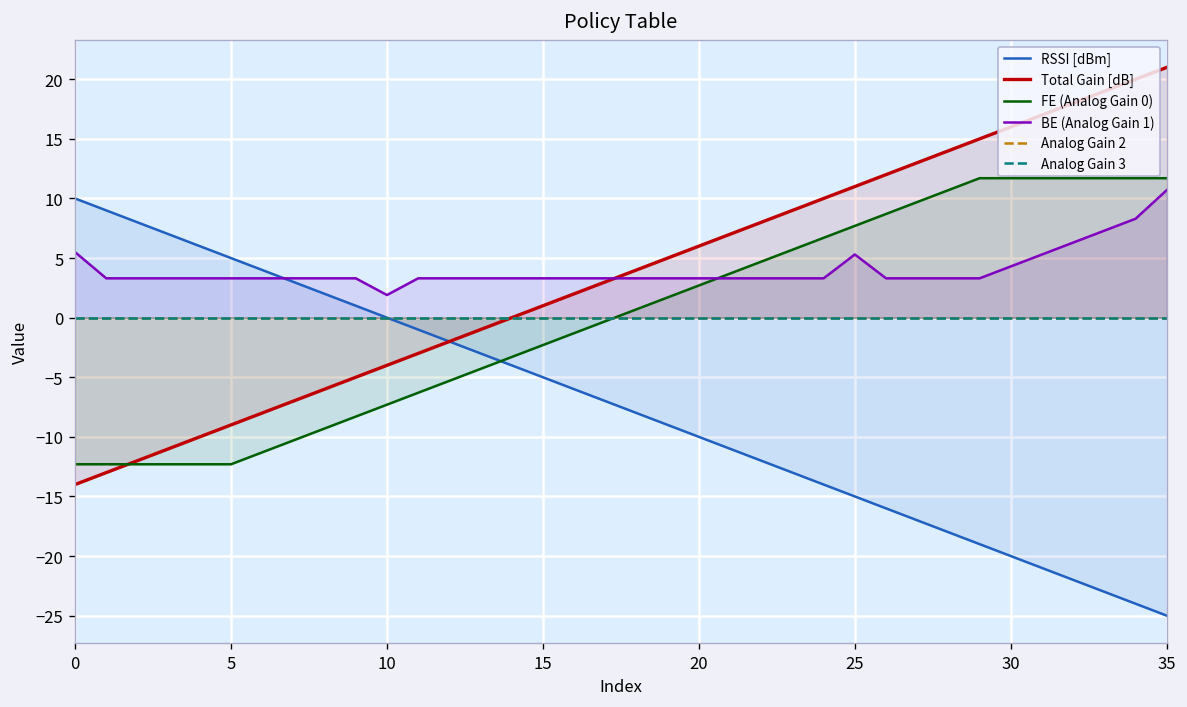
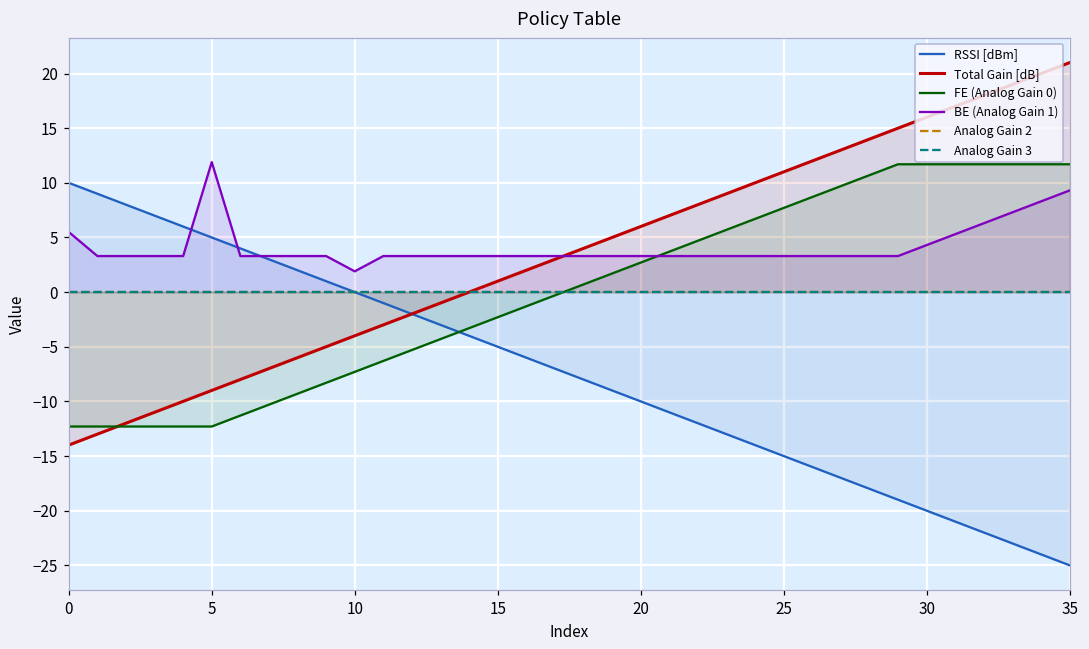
BE (Analog Gain 1), 5: 3 -> 12
BE (Analog Gain 1), 25: 5 -> 3
BE (Analog Gain 1), 35: 11 -> 9
